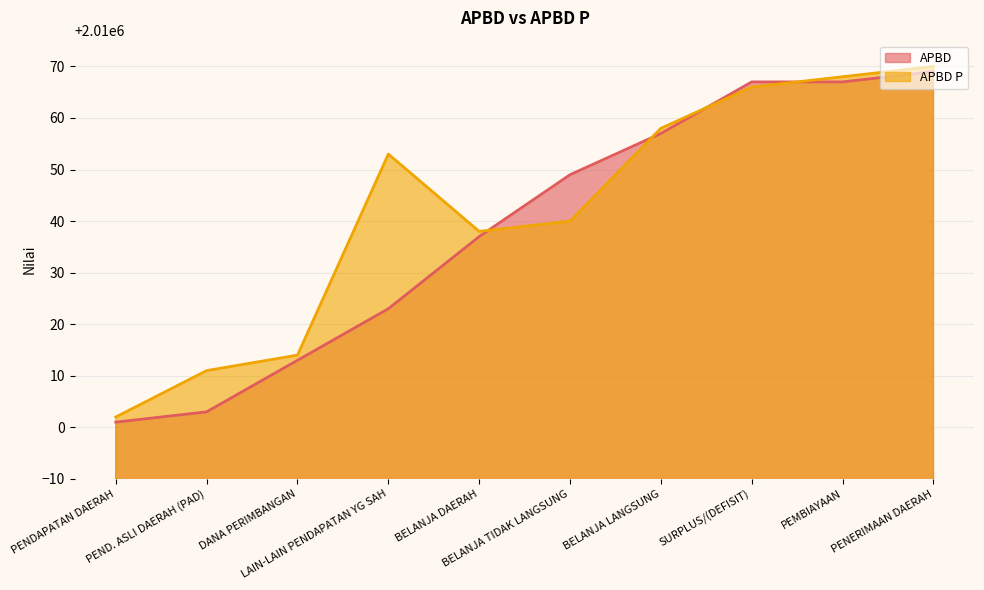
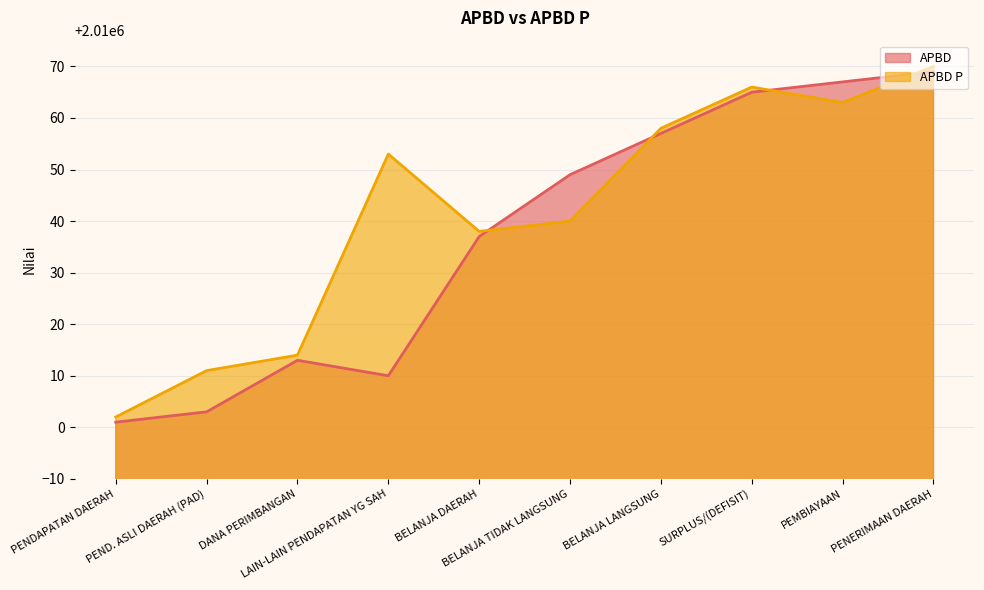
APBD, LAIN-LAIN PENDAPATAN YG SAH: 2010023 -> 2010010
APBD, SURPLUS/(DEFISIT): 2010067 -> 2010065
APBD P, PEMBIAYAAN: 2010068 -> 2010063
